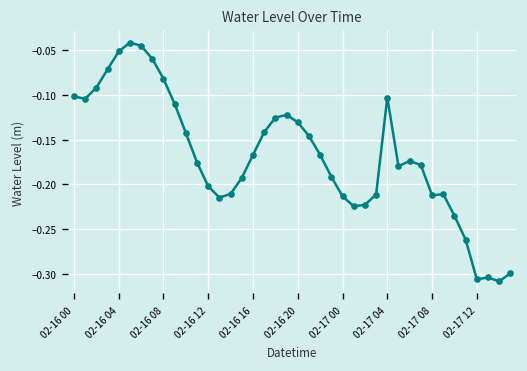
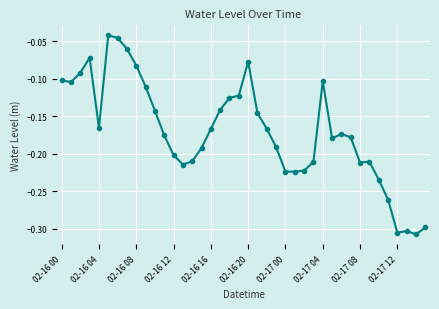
02-16 04: -0.05 -> -0.17
02-16 20: -0.13 -> -0.08
02-17 00: -0.21 -> -0.22
